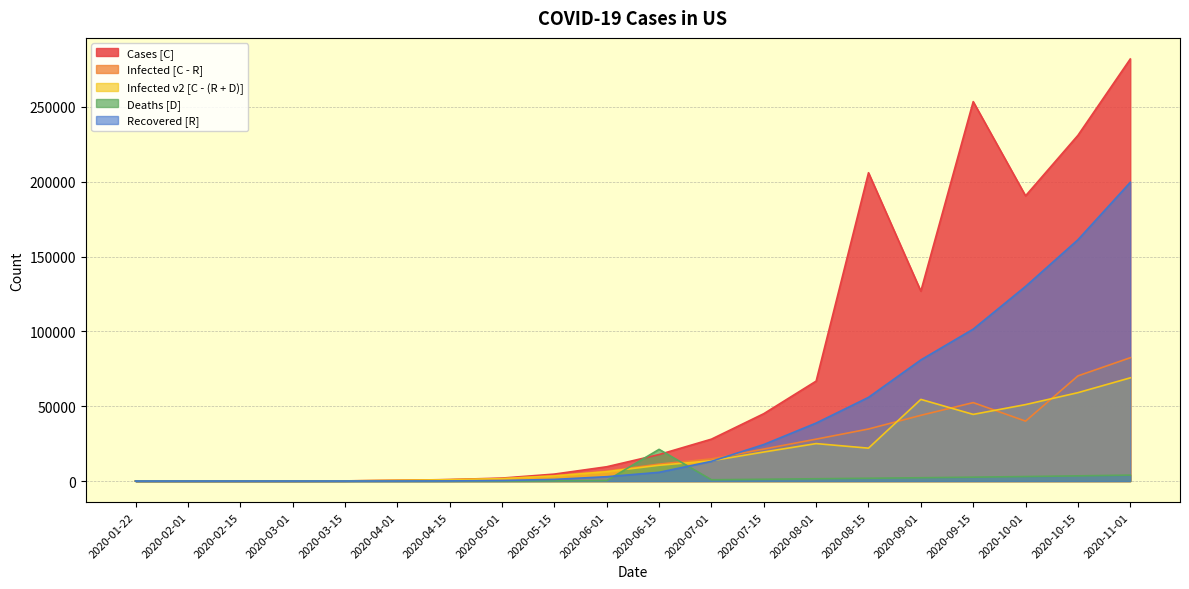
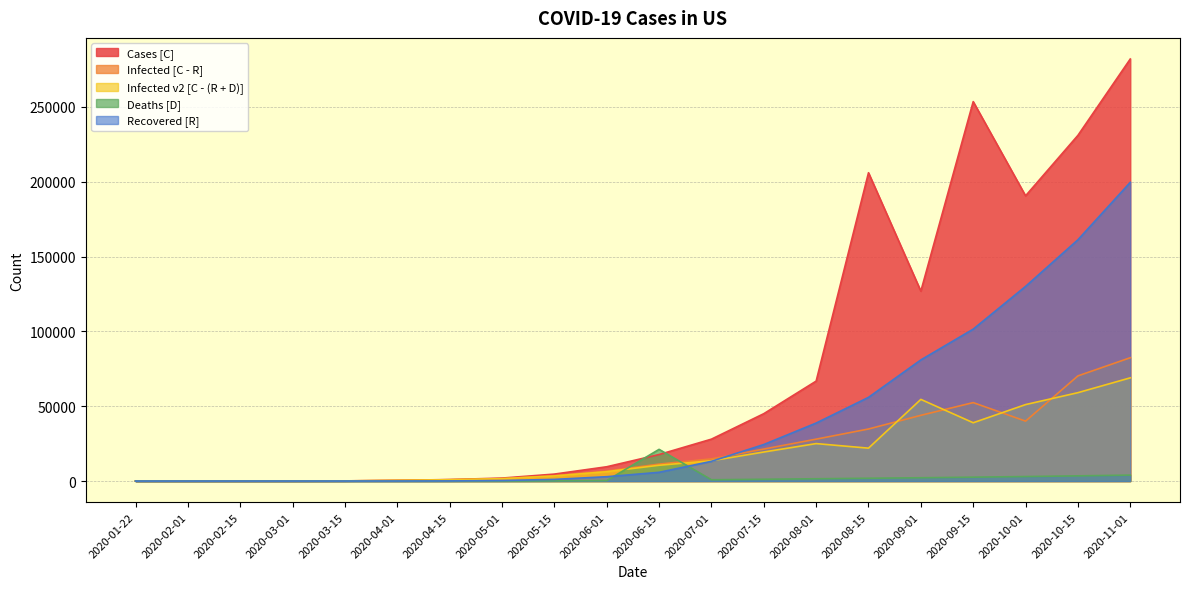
Infected v2 [C - (R + D)], 2020-09-15: 45000 -> 39000
